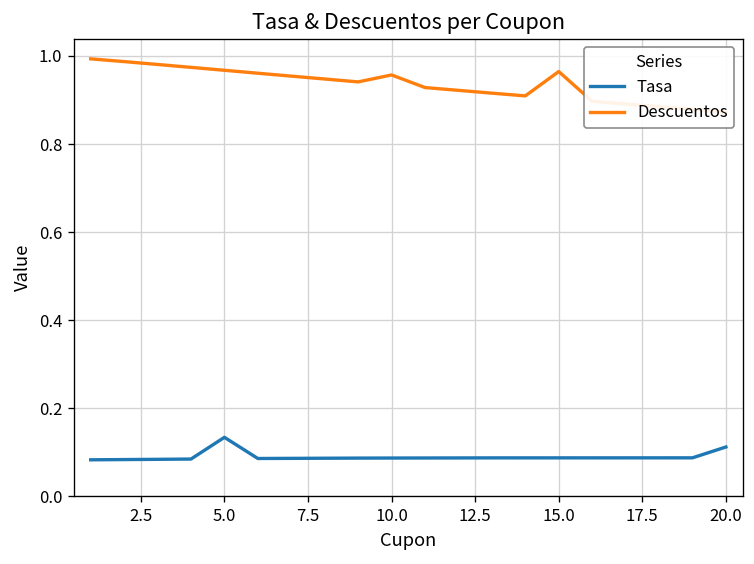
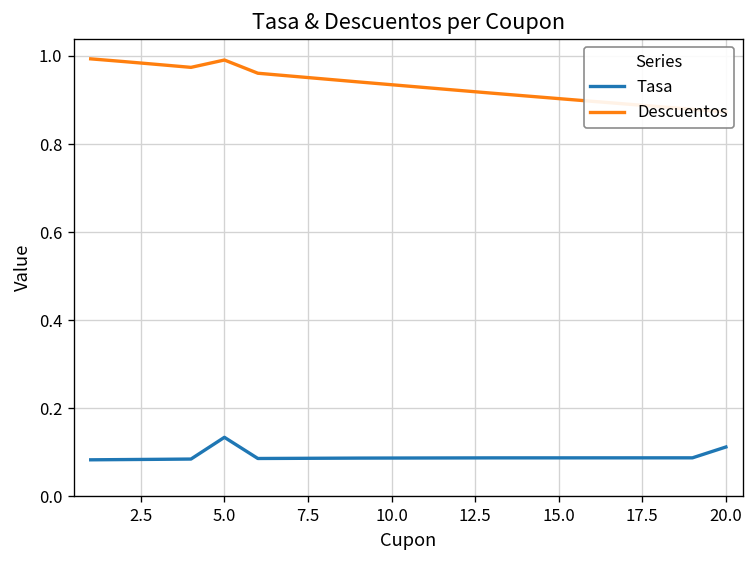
Descuentos, 5.0: 0.97 -> 0.99
Descuentos, 10.0: 0.96 -> 0.93
Descuentos, 15.0: 0.96 -> 0.90
